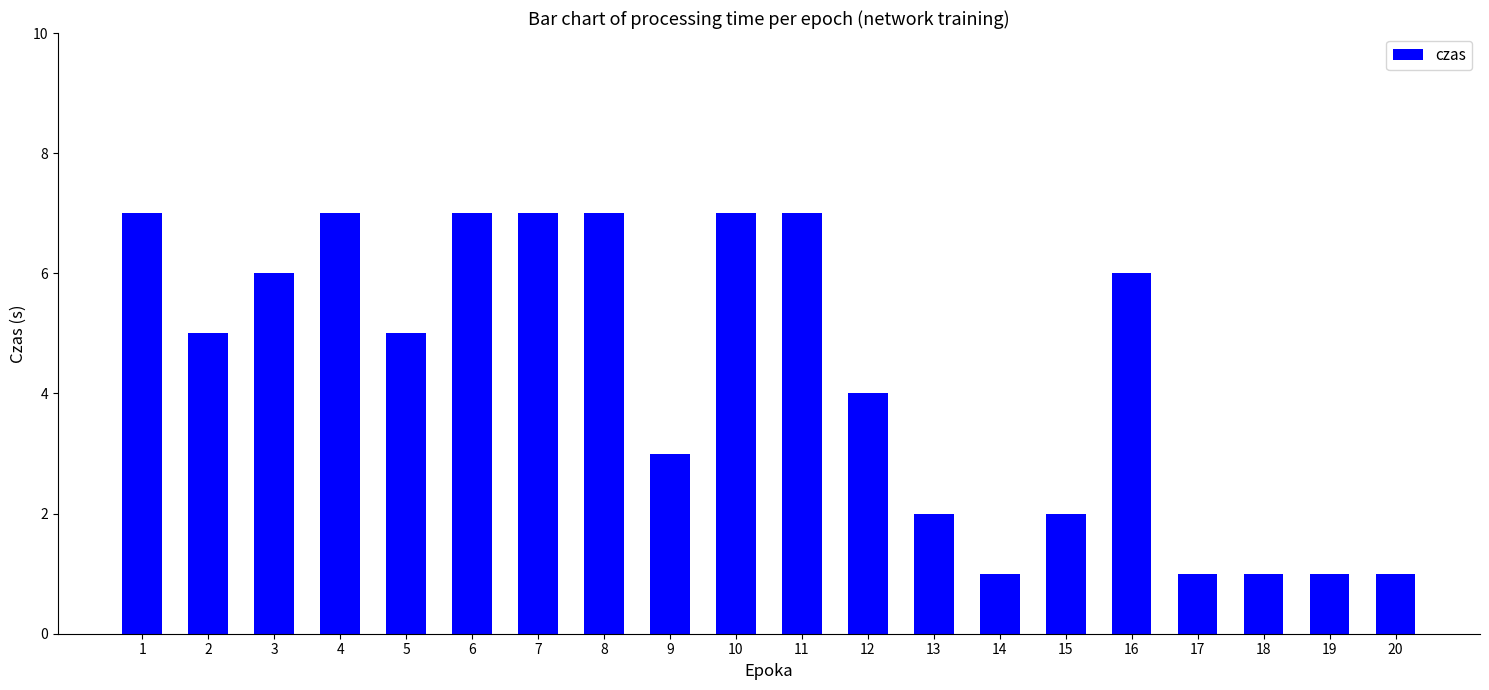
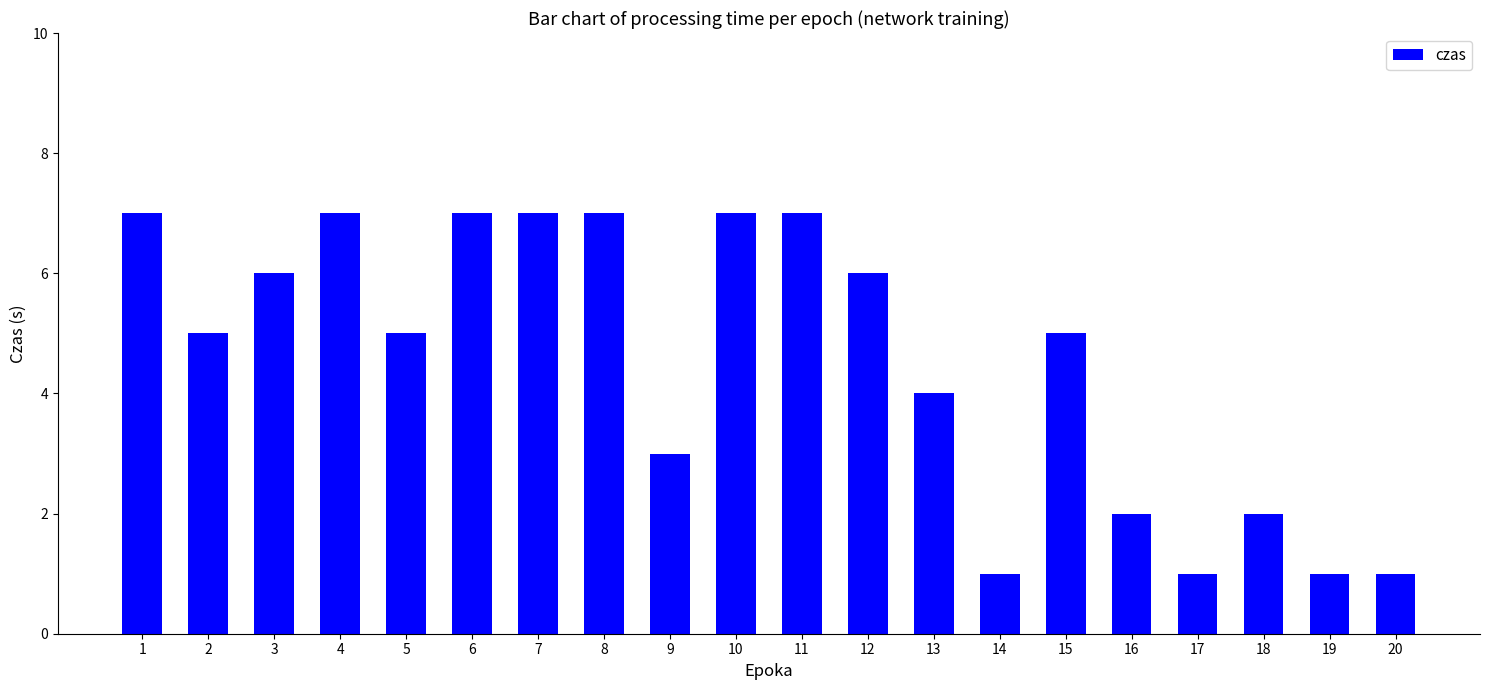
12: 4 -> 6
13: 2 -> 4
15: 2 -> 5
16: 6 -> 2
18: 1 -> 2
